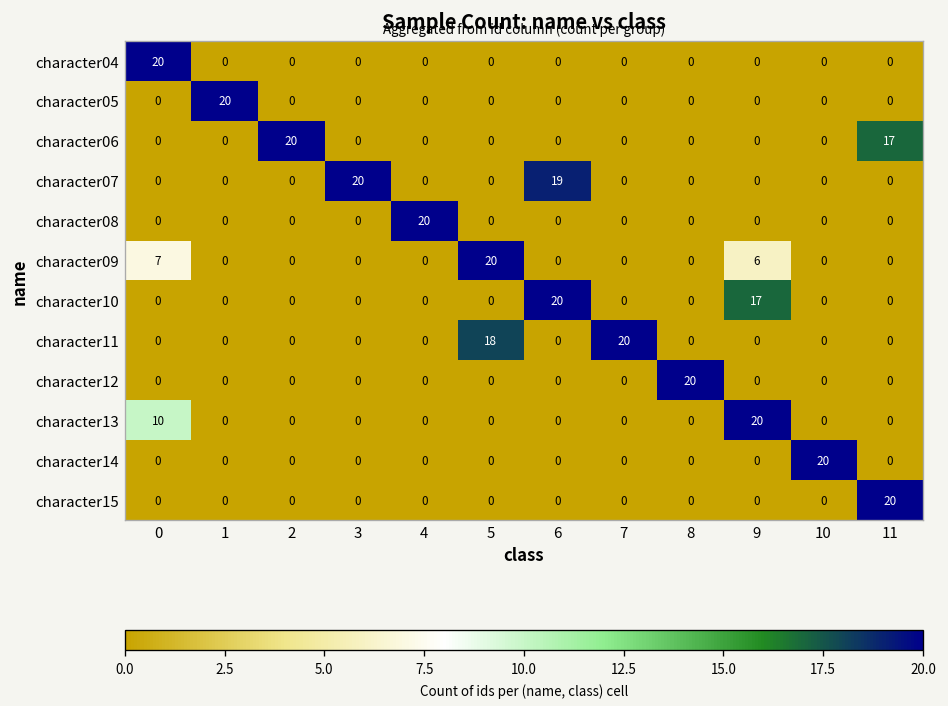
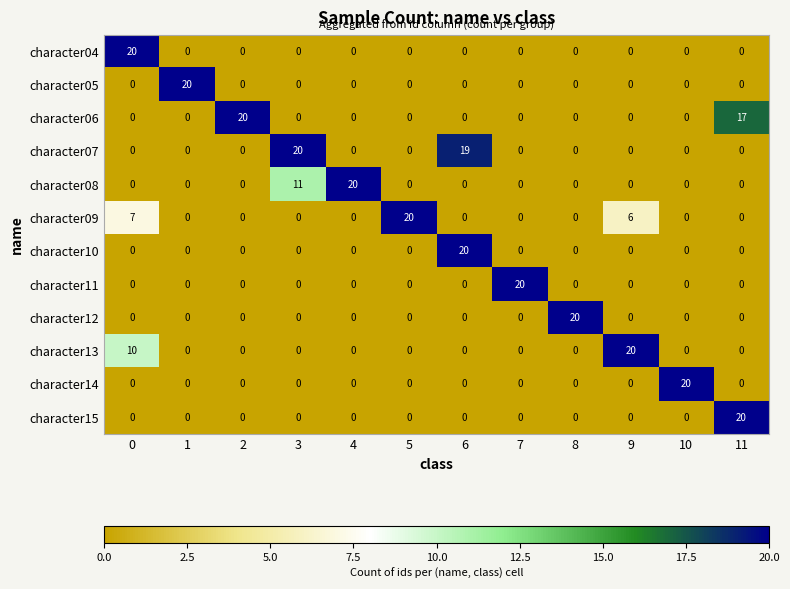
character08, 3: 0 -> 11
character10, 9: 17 -> 0
character11, 5: 18 -> 0
